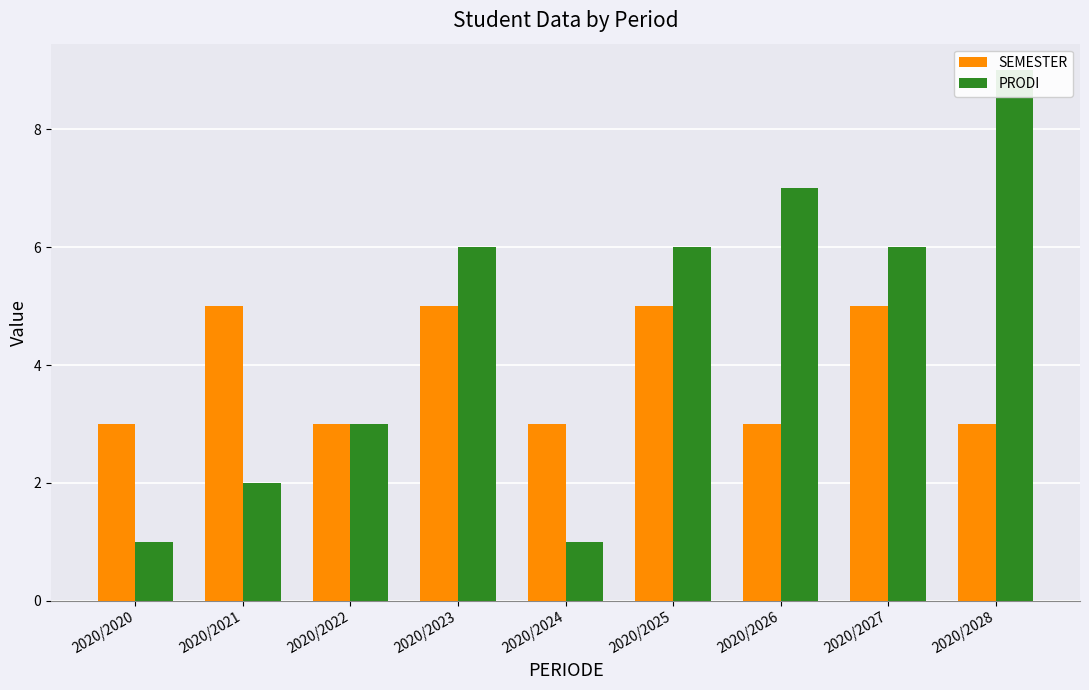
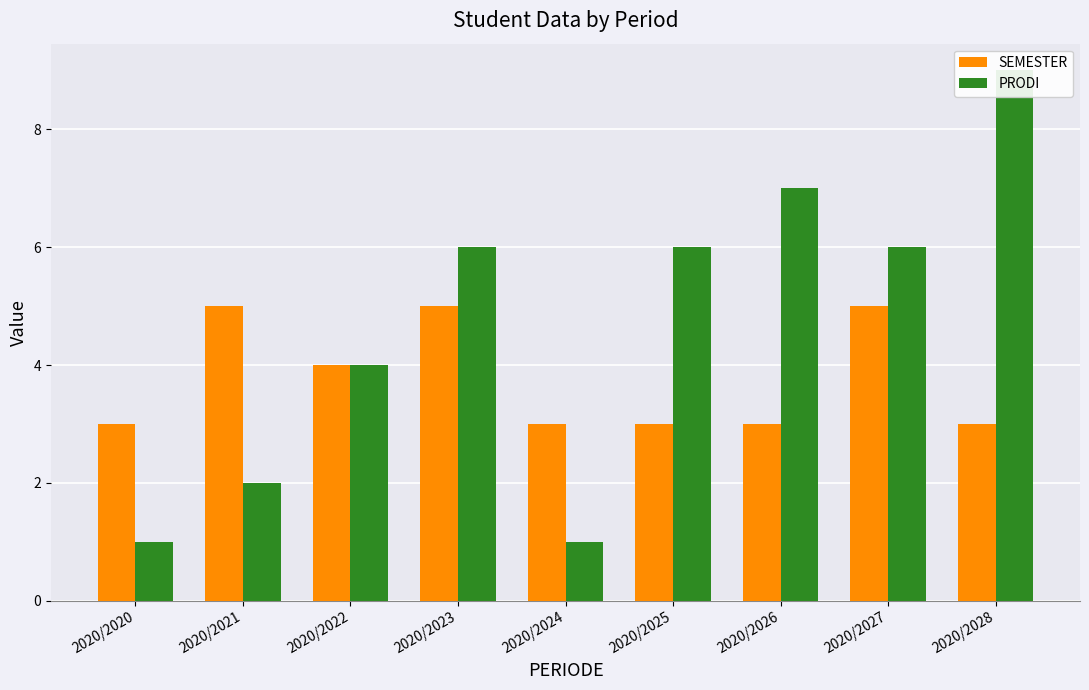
SEMESTER, 2020/2022: 3 -> 4
PRODI, 2020/2022: 3 -> 4
SEMESTER, 2020/2025: 5 -> 3
